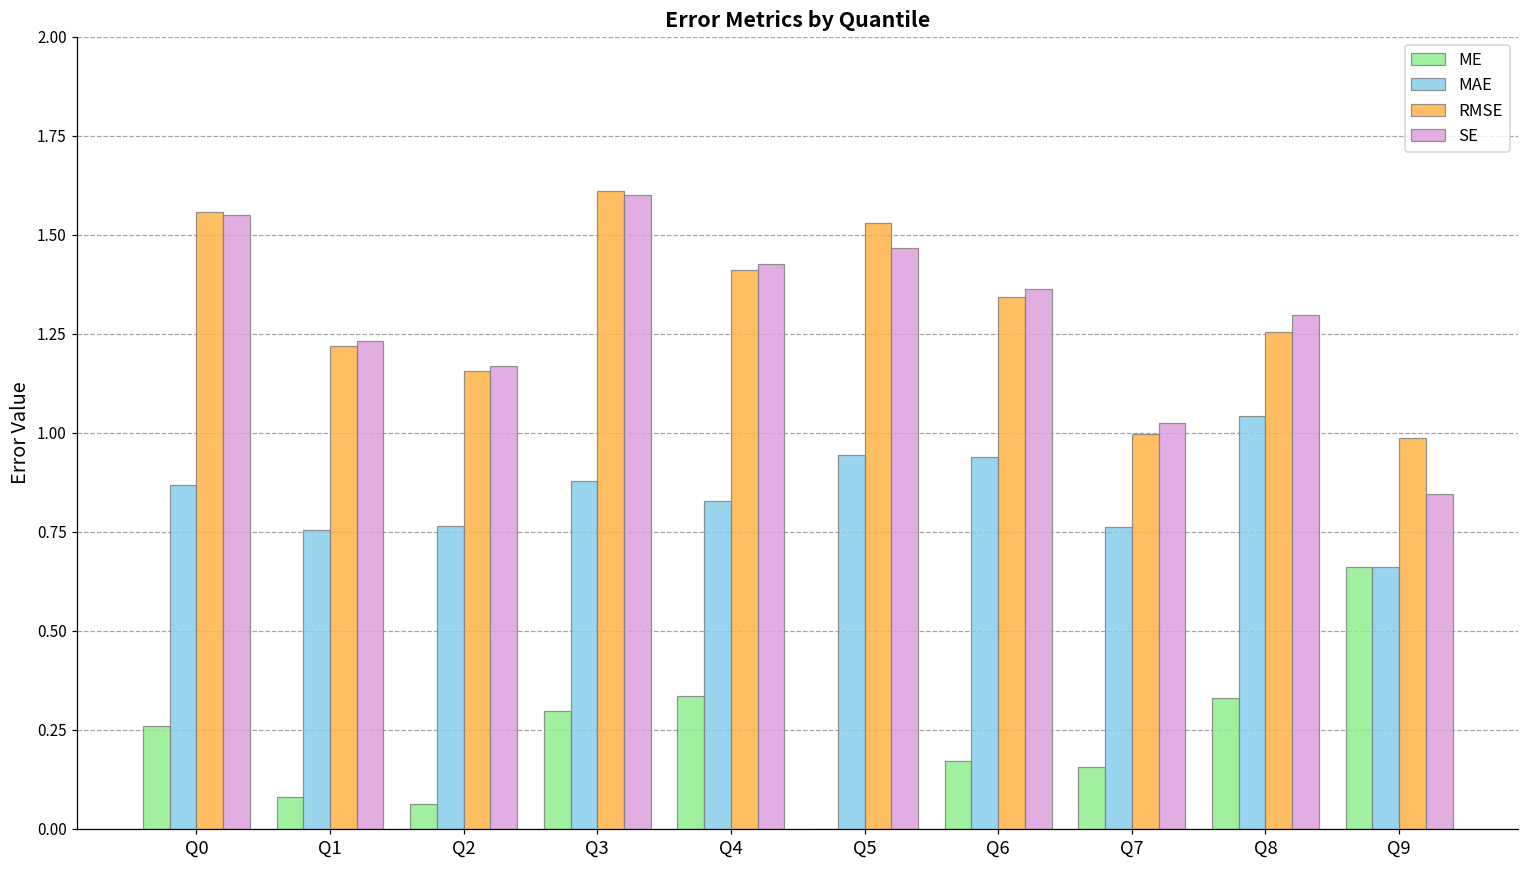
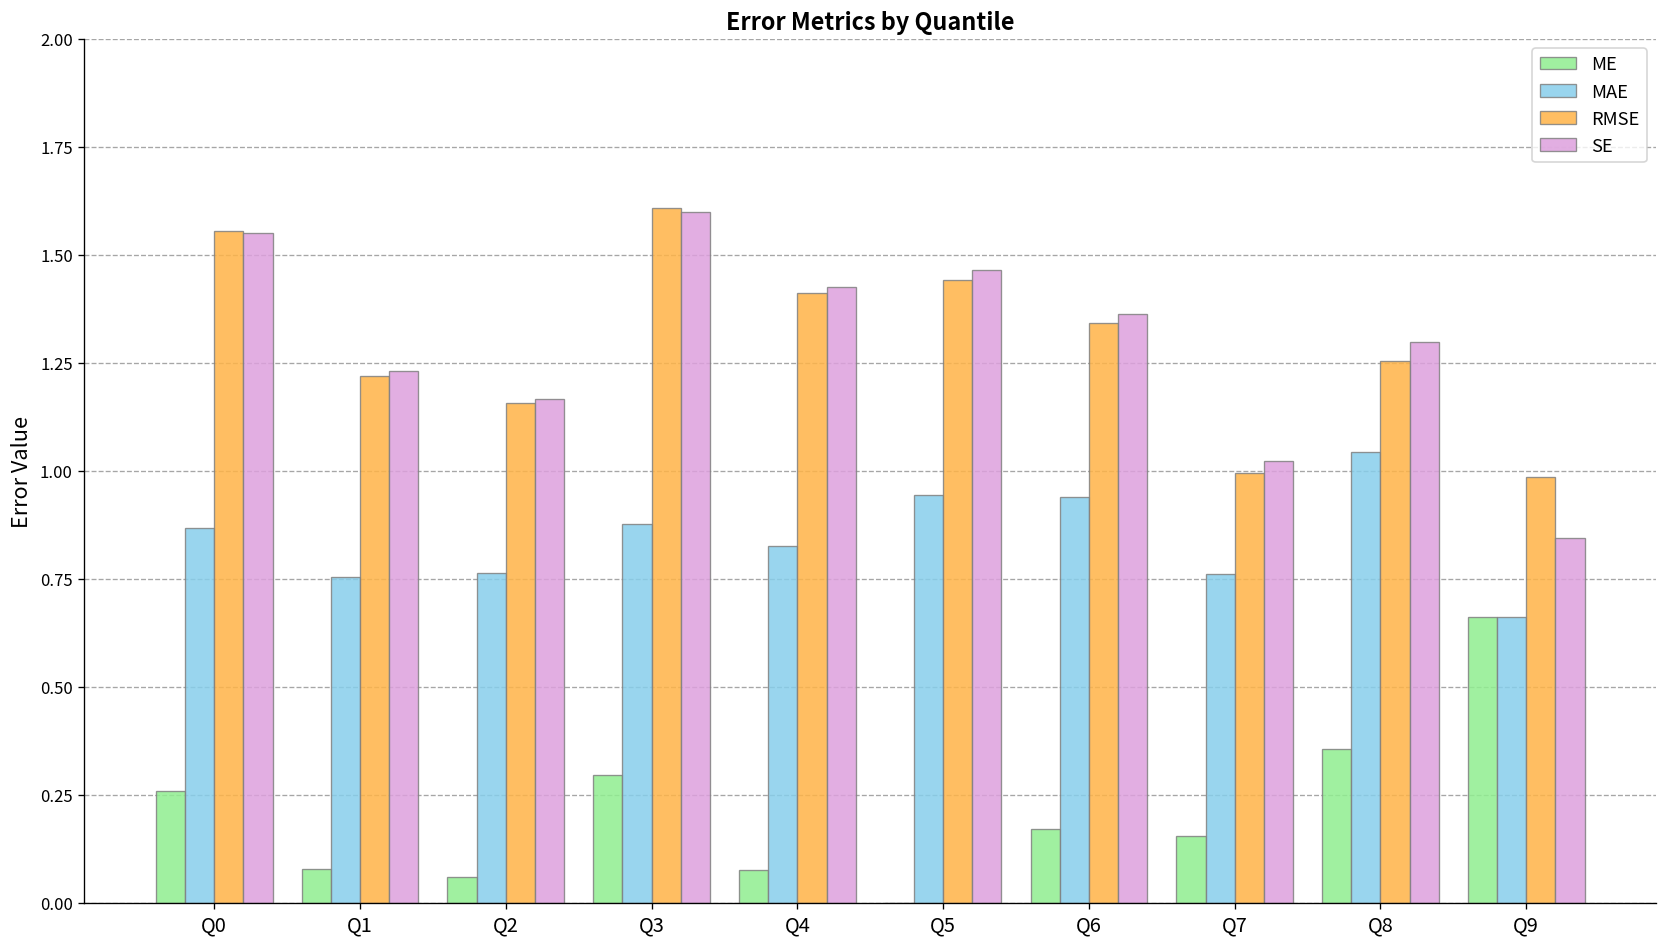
ME, Q4: 0.34 -> 0.08
RMSE, Q5: 1.53 -> 1.44
ME, Q8: 0.33 -> 0.36
